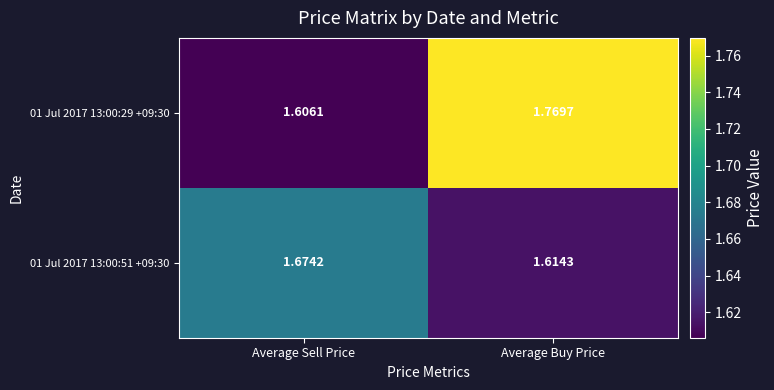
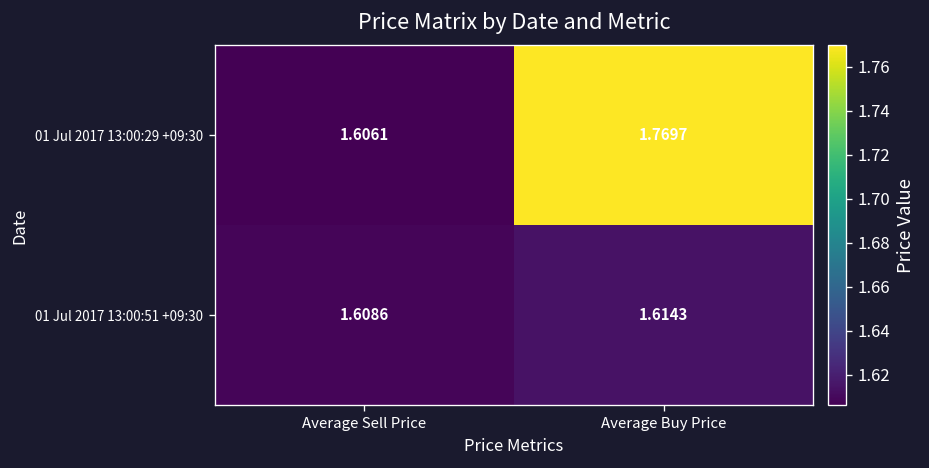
01 Jul 2017 13:00:51 +09:30, Average Sell Price: 1.6742 -> 1.6086
